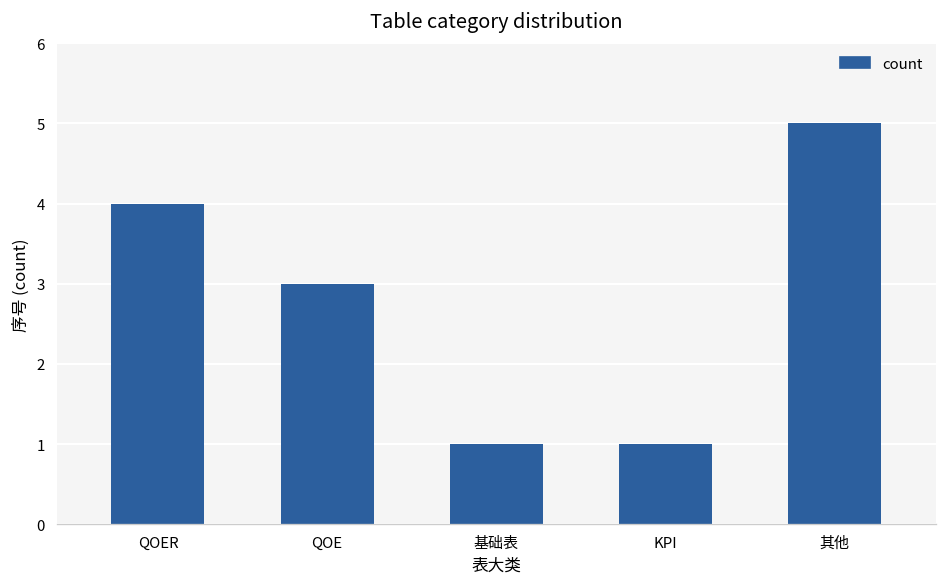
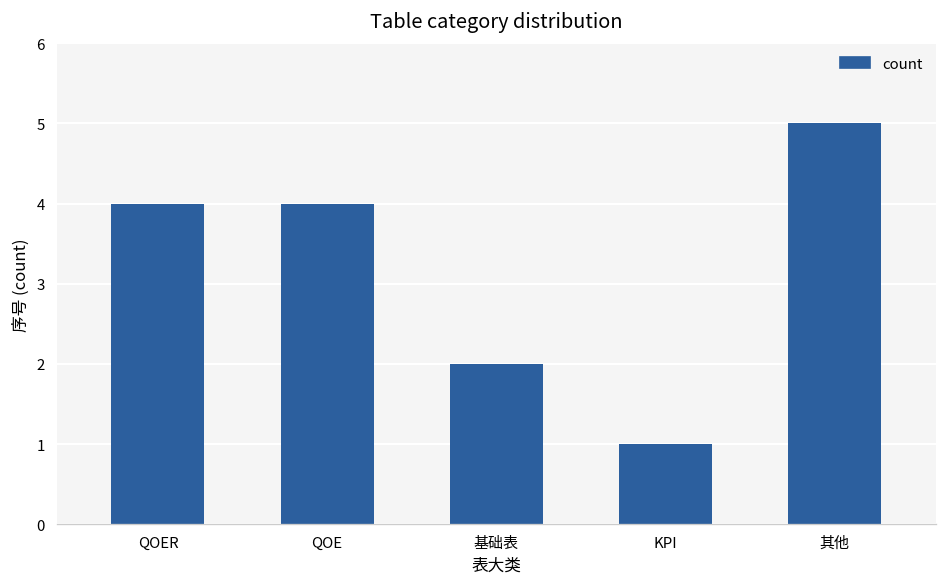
QOE: 3 -> 4
基础表: 1 -> 2
